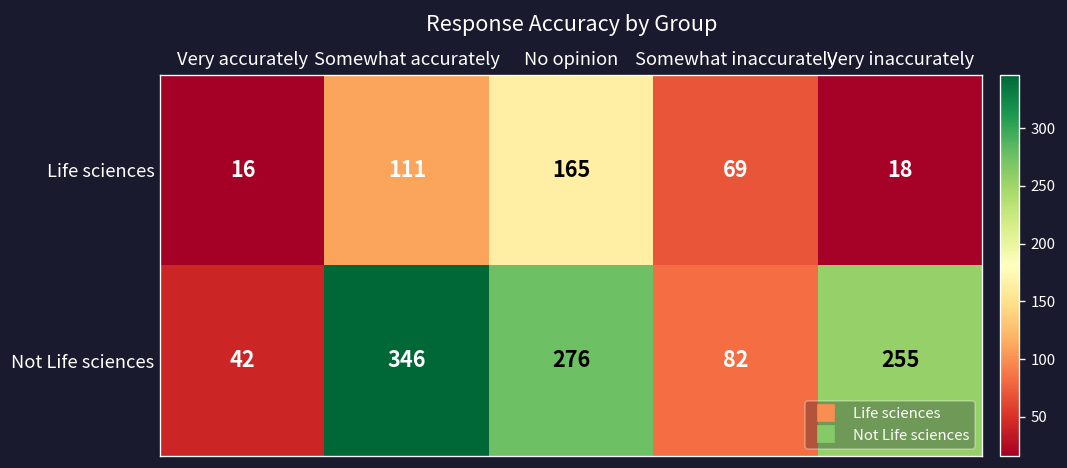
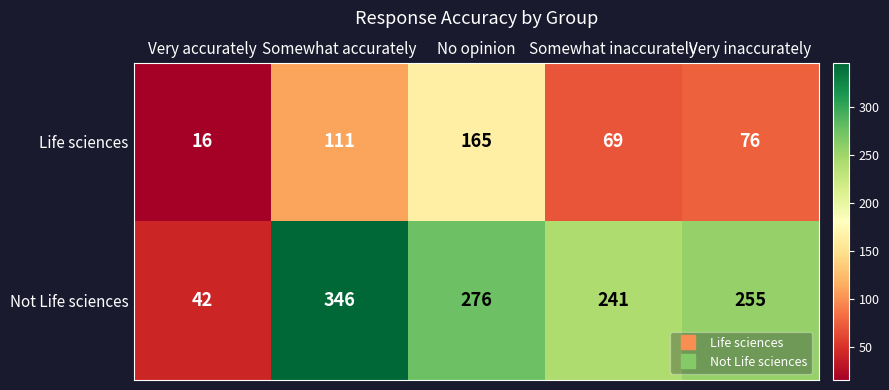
Life sciences, Very inaccurately: 18 -> 76
Not Life sciences, Somewhat inaccurately: 82 -> 241
